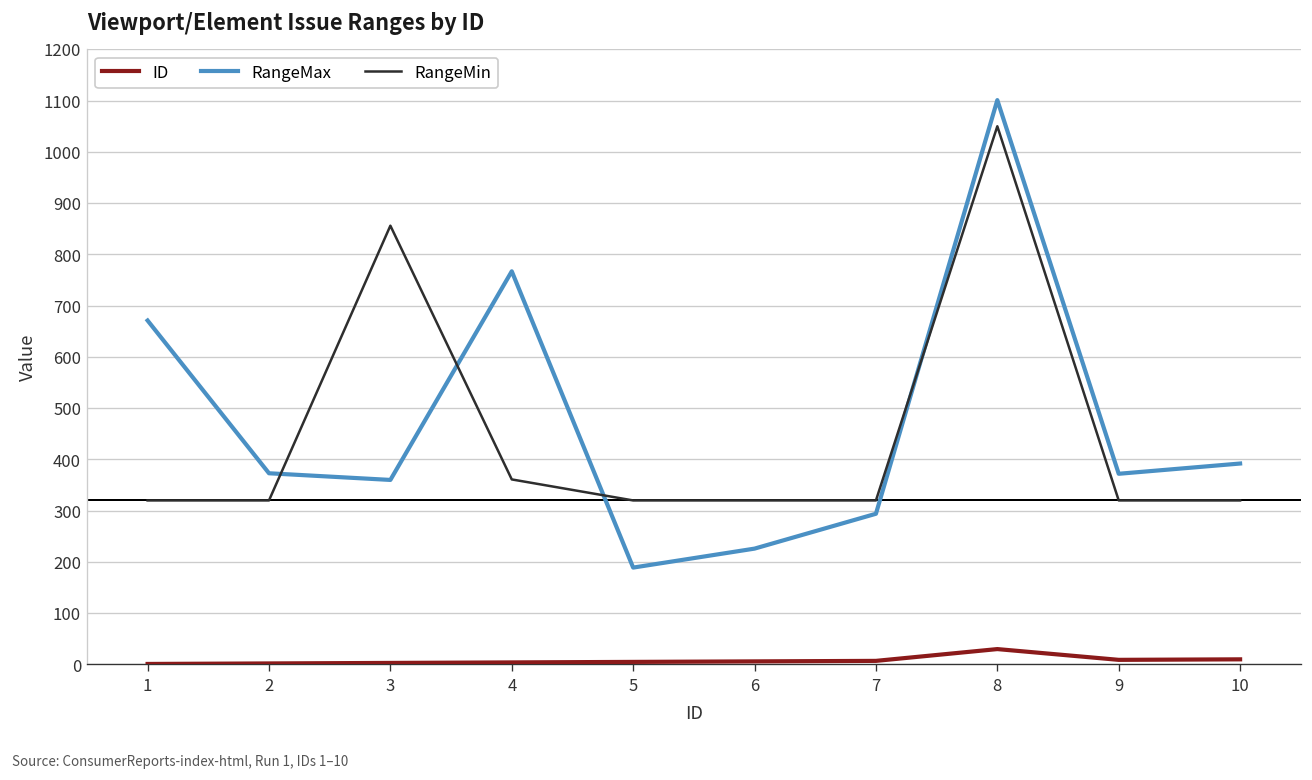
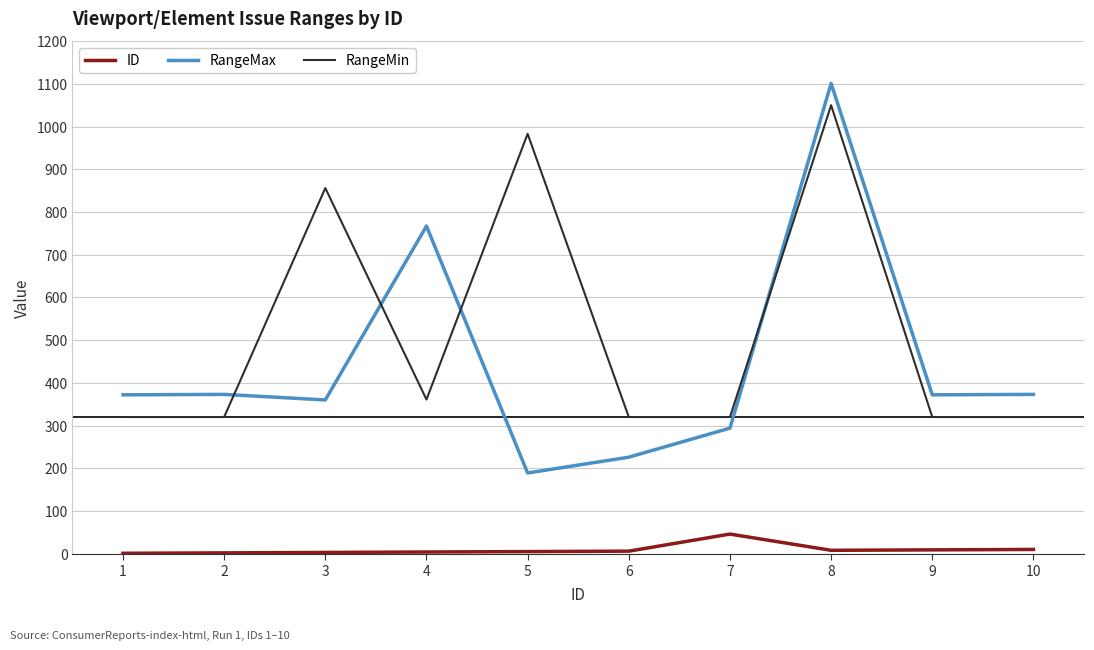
RangeMax, 1: 670 -> 370
RangeMin, 5: 320 -> 980
ID, 7: 10 -> 50
ID, 8: 30 -> 10
RangeMax, 10: 390 -> 370
